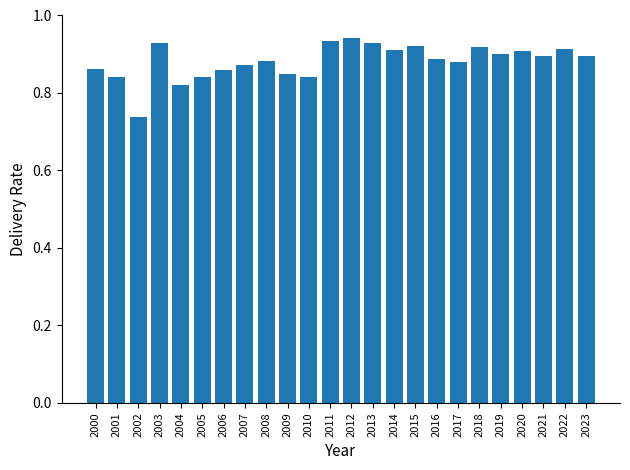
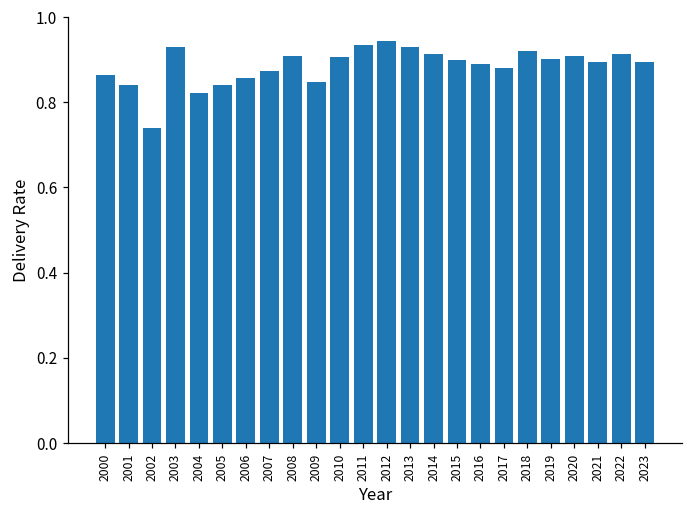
2008: 0.88 -> 0.91
2010: 0.84 -> 0.91
2015: 0.92 -> 0.90
